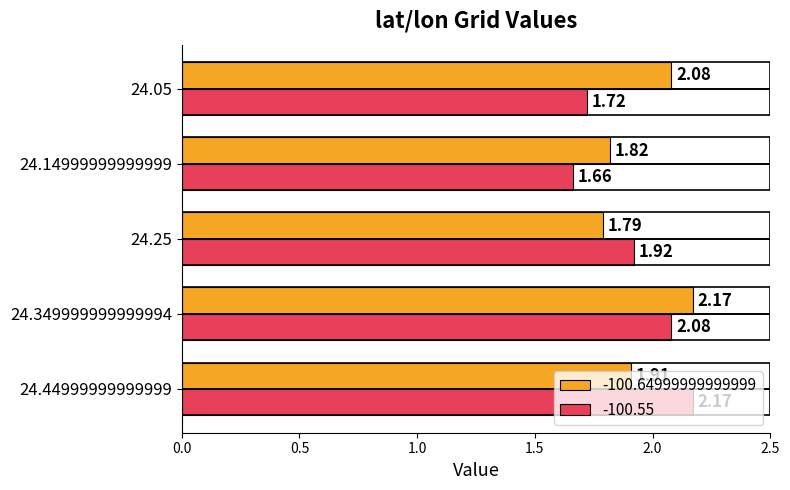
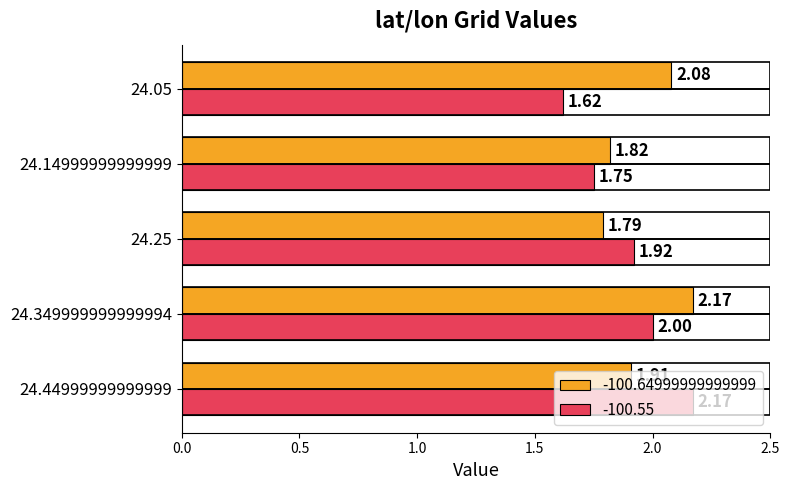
-100.55, 24.05: 1.72 -> 1.62
-100.55, 24.14999999999999: 1.66 -> 1.75
-100.55, 24.349999999999994: 2.08 -> 2.00
